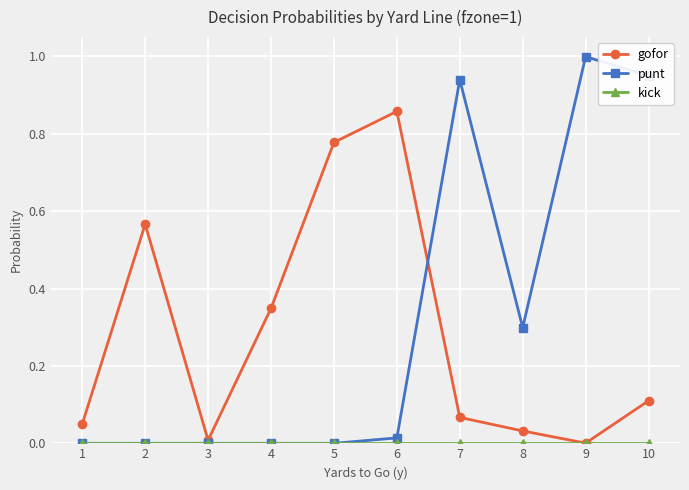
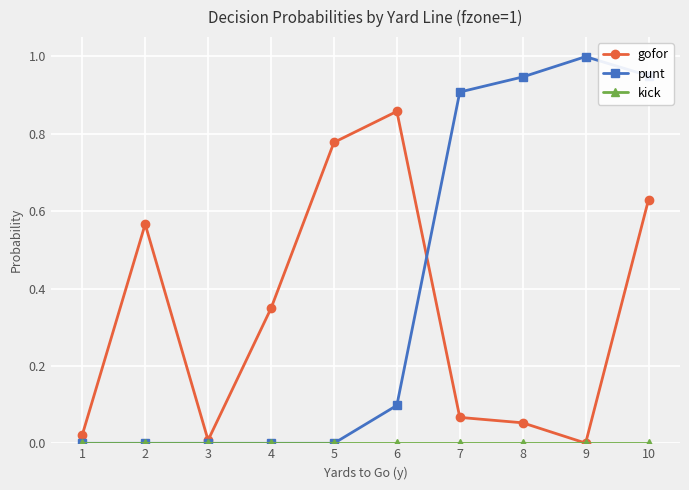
gofor, 1: 0.05 -> 0.02
punt, 6: 0.01 -> 0.10
punt, 7: 0.94 -> 0.91
gofor, 8: 0.03 -> 0.05
punt, 8: 0.30 -> 0.95
gofor, 10: 0.11 -> 0.63
